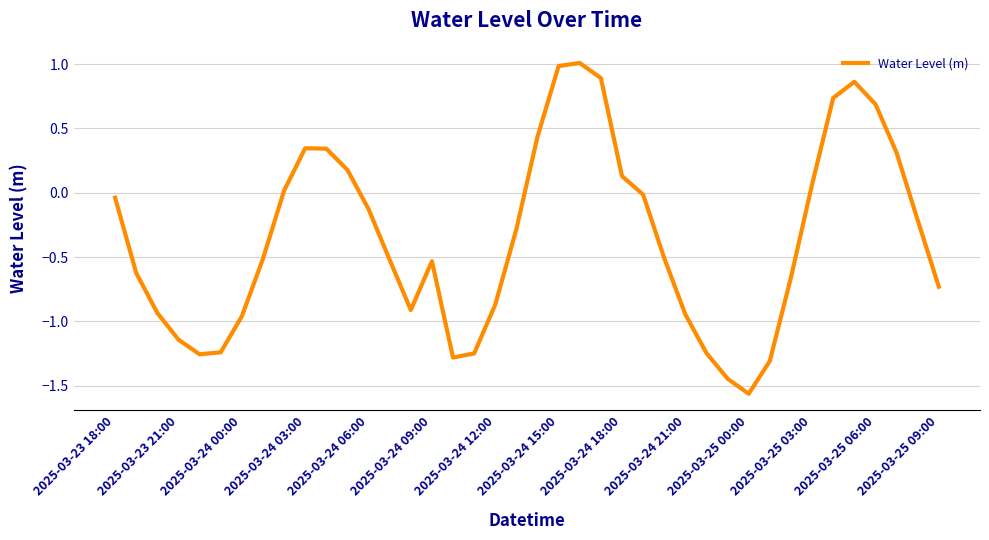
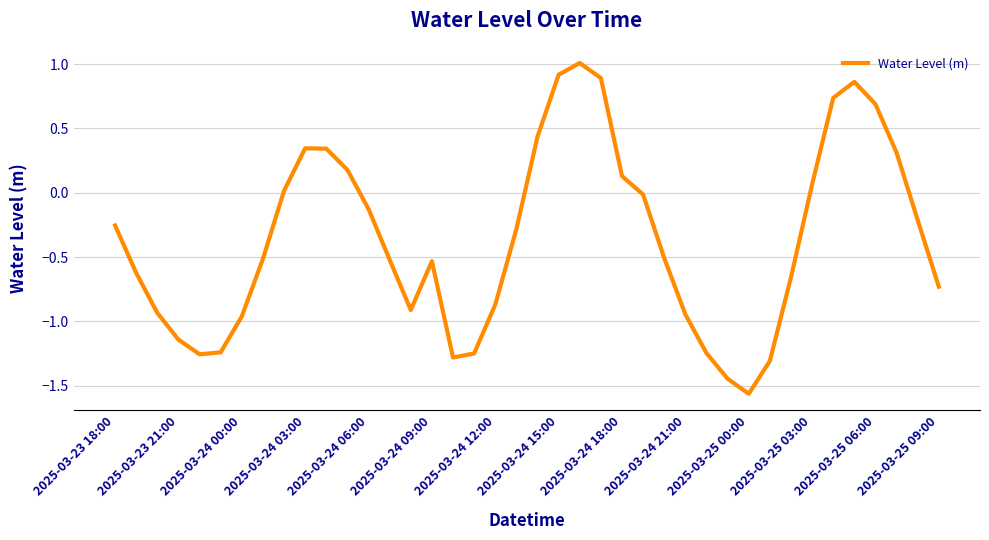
2025-03-23 18:00: -0.04 -> -0.25
2025-03-24 15:00: 0.99 -> 0.92
